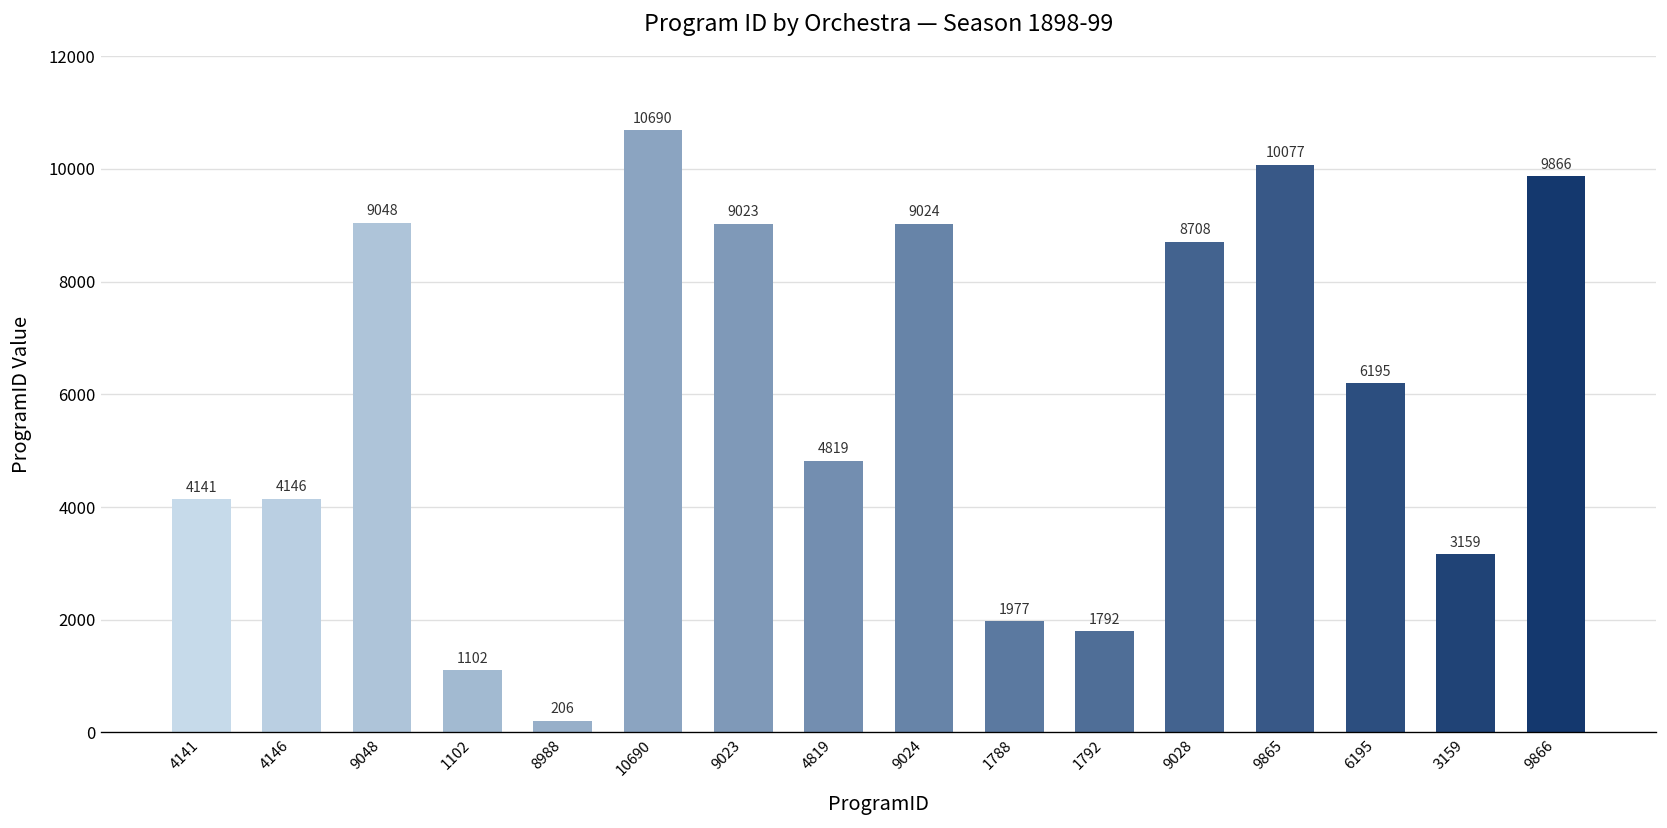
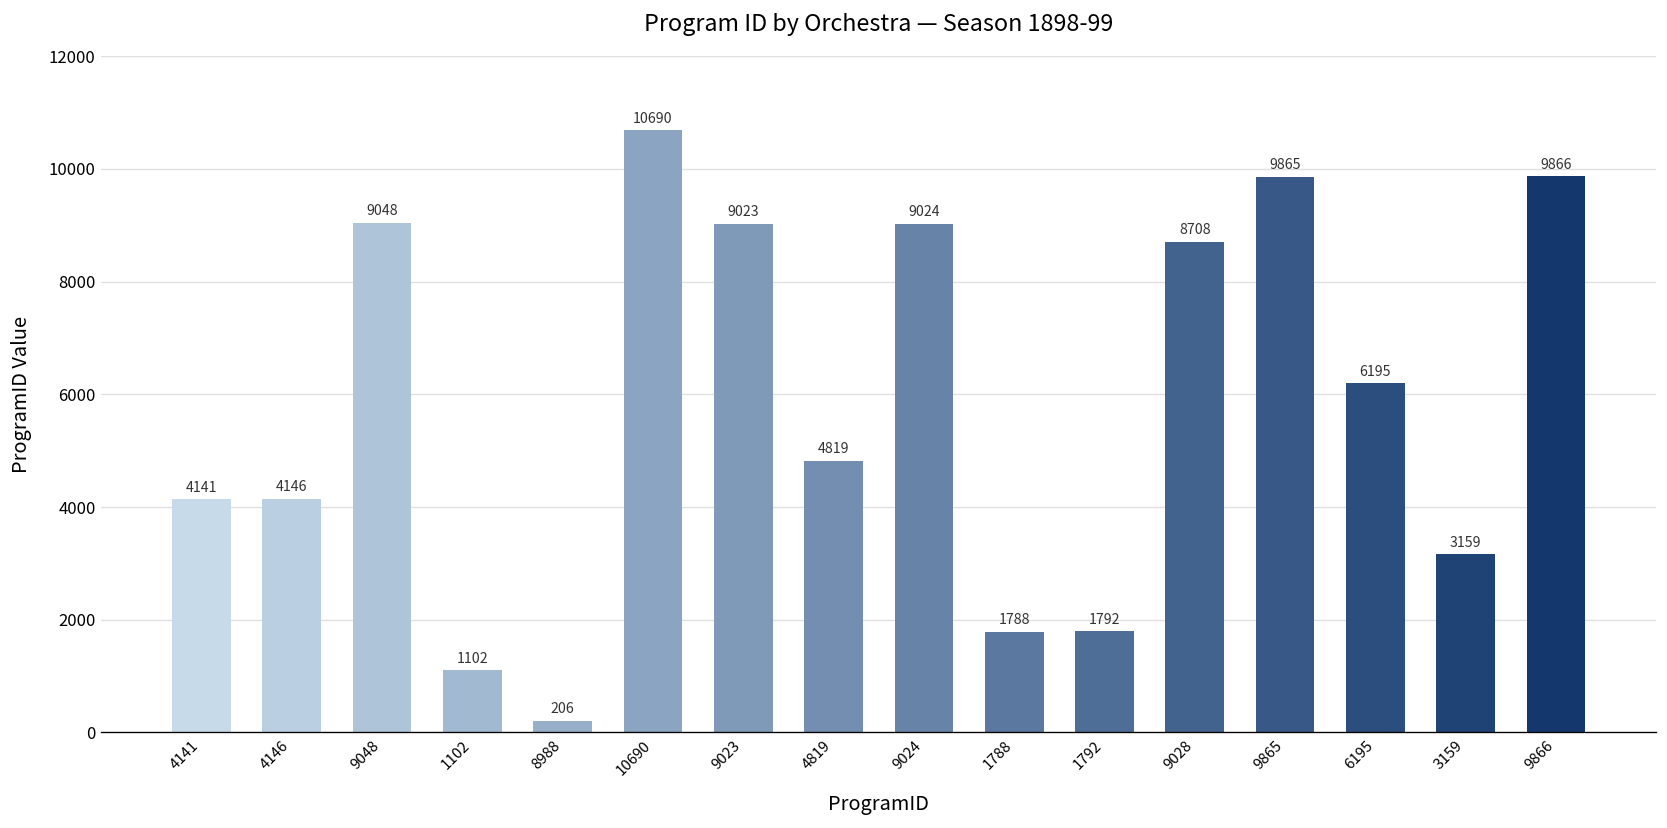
1788: 1977 -> 1788
9865: 10077 -> 9865
